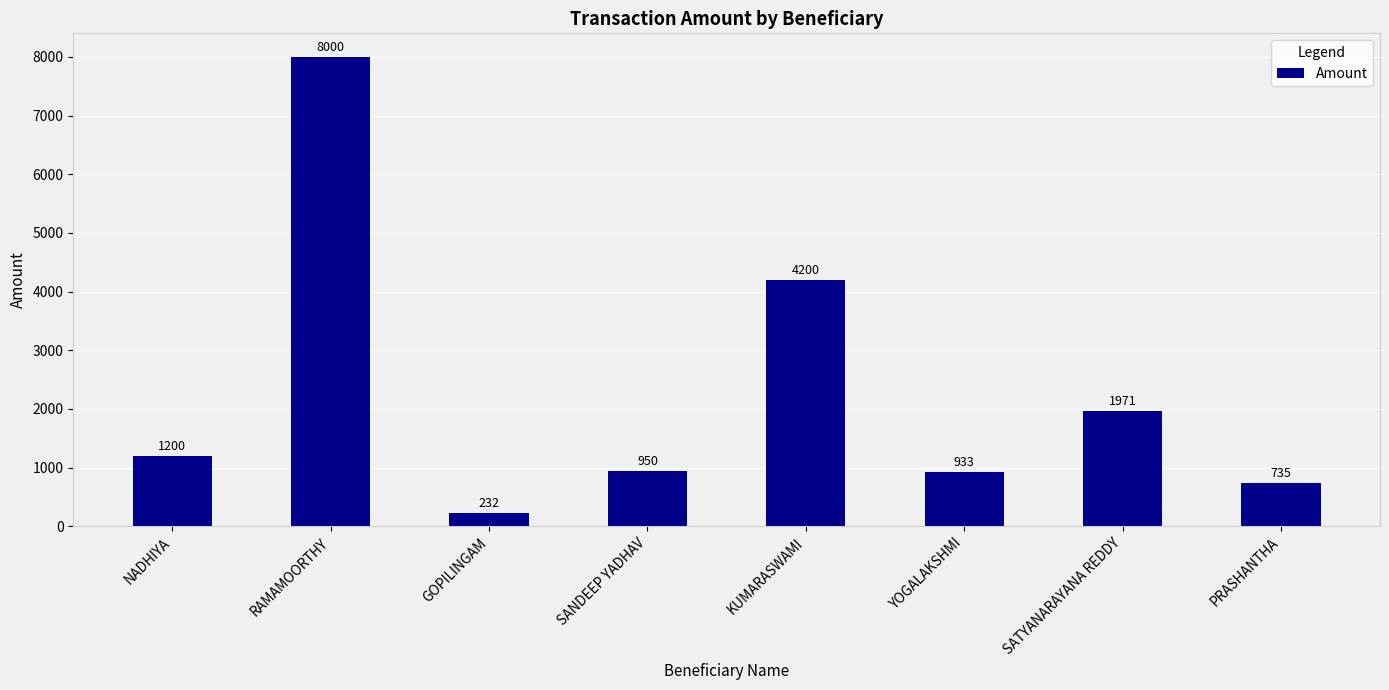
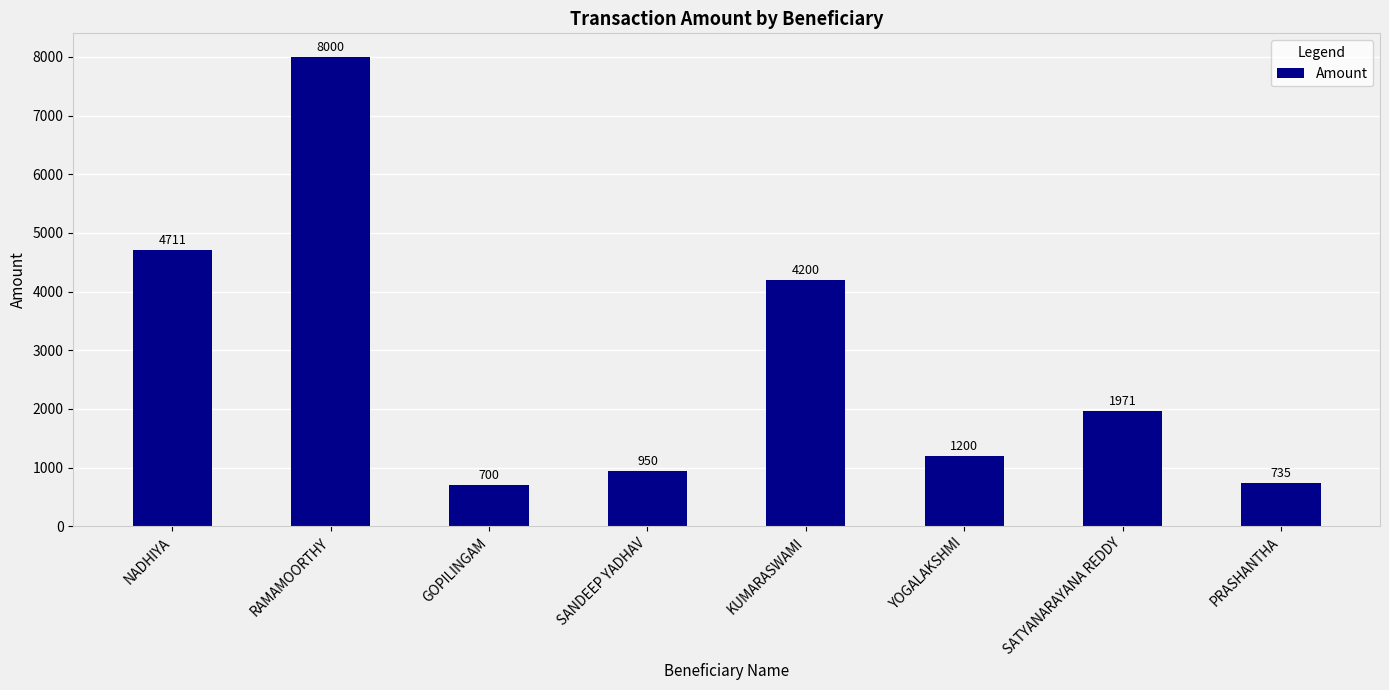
NADHIYA: 1200 -> 4711
GOPILINGAM: 232 -> 700
YOGALAKSHMI: 933 -> 1200
